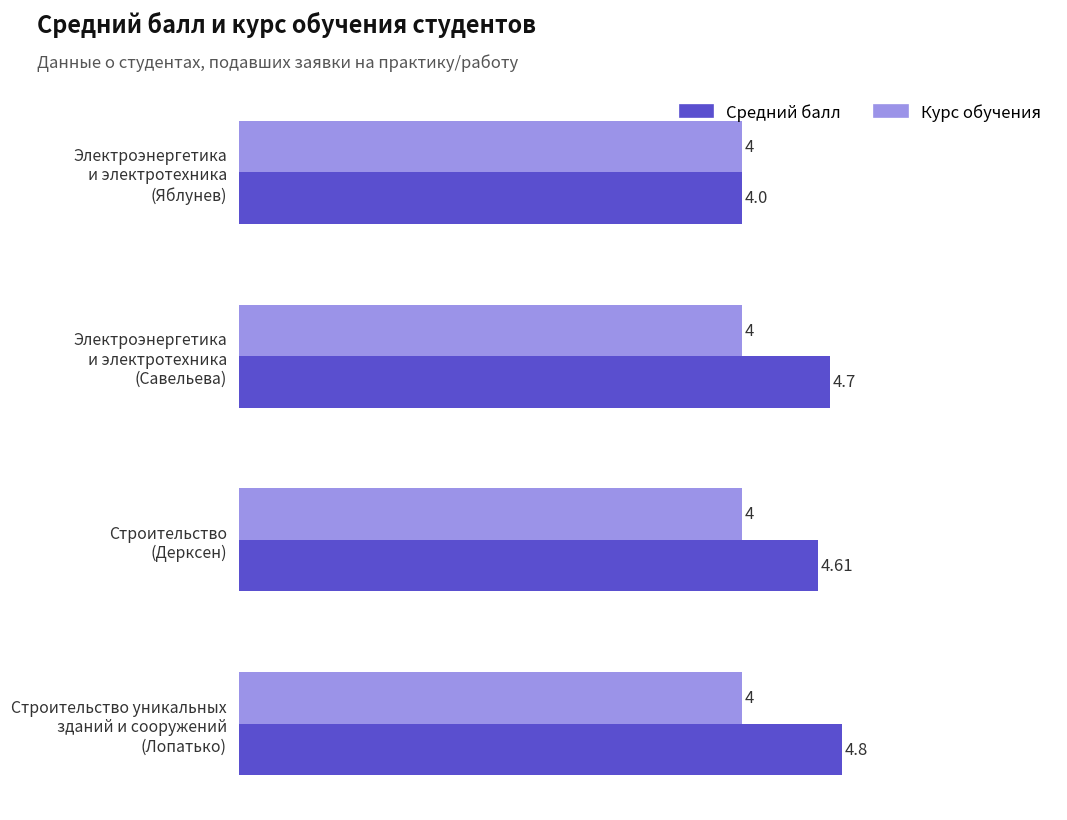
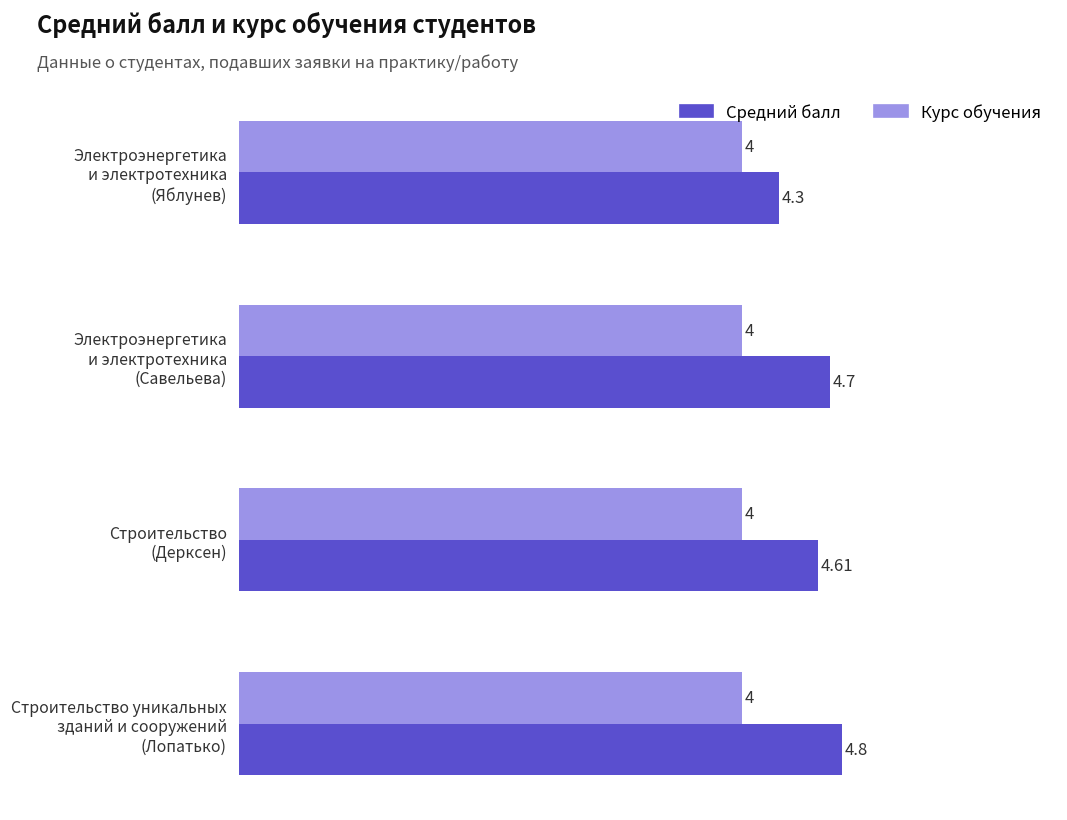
Средний балл, Электроэнергетика и электротехника (Яблунев): 4.0 -> 4.3
